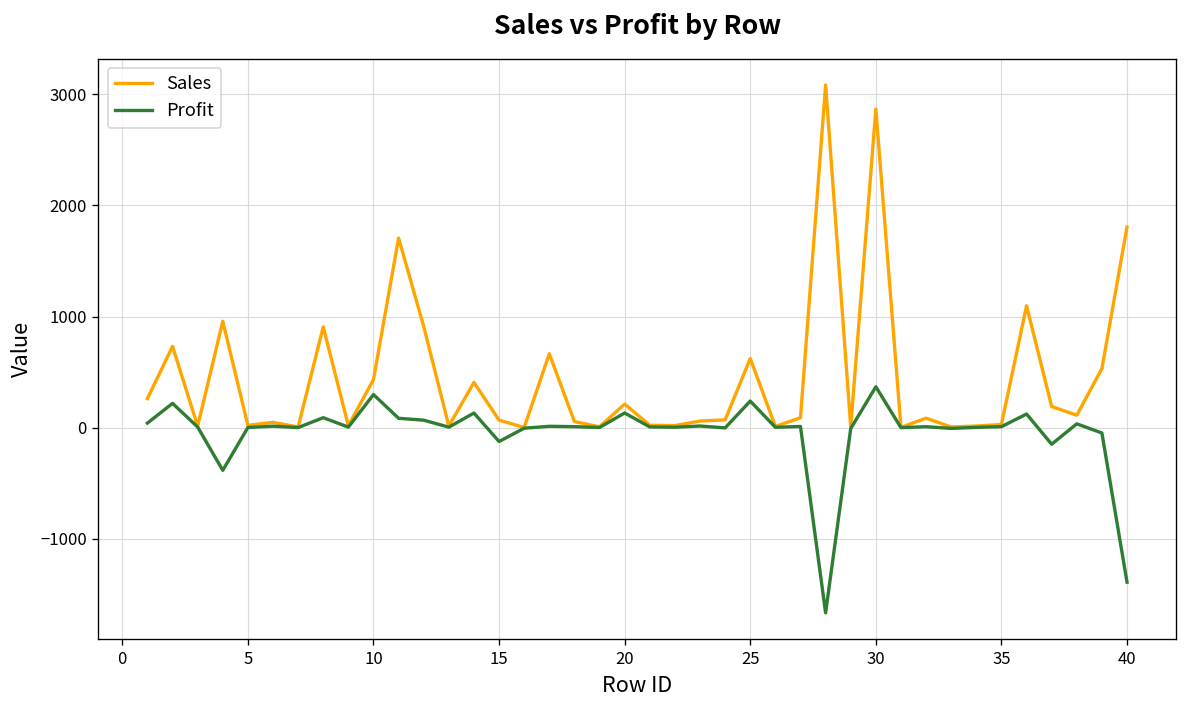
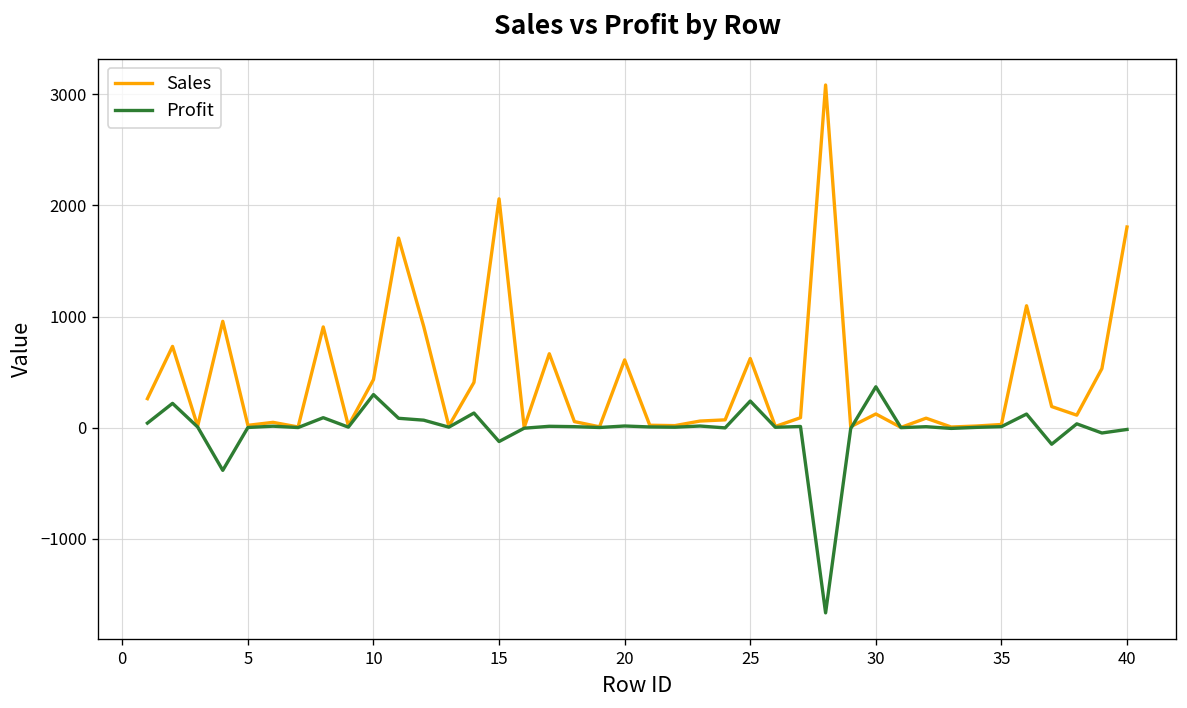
Sales, 15: 100 -> 2100
Sales, 20: 200 -> 600
Profit, 20: 100 -> 0
Sales, 30: 2900 -> 100
Profit, 40: -1400 -> 0
